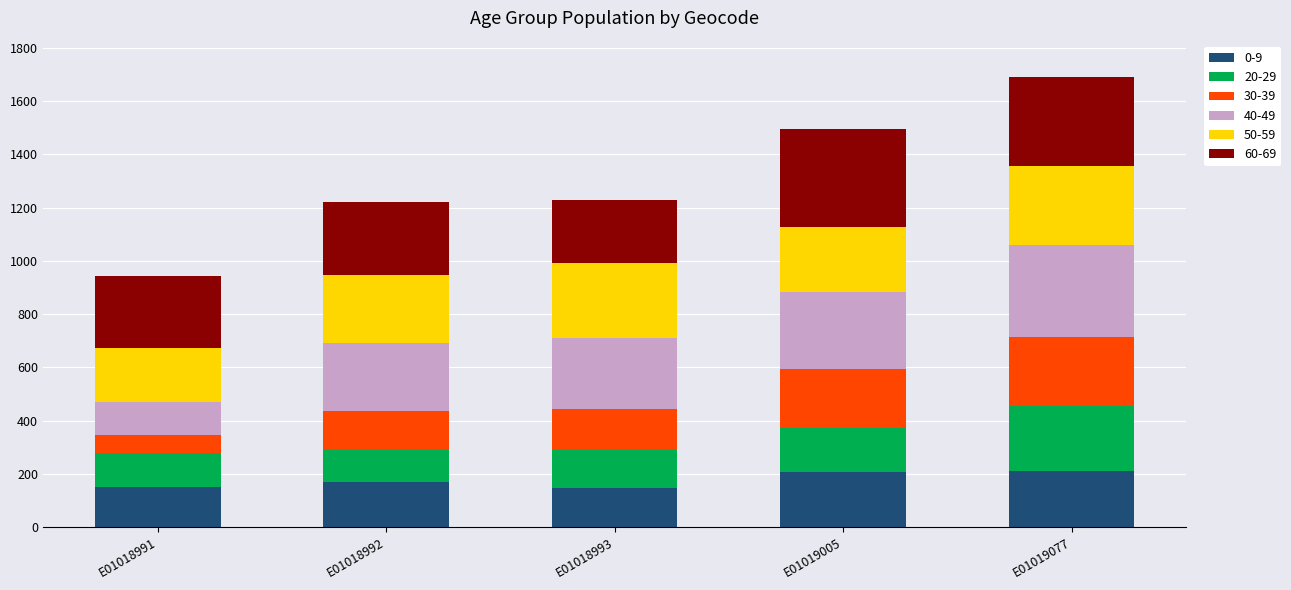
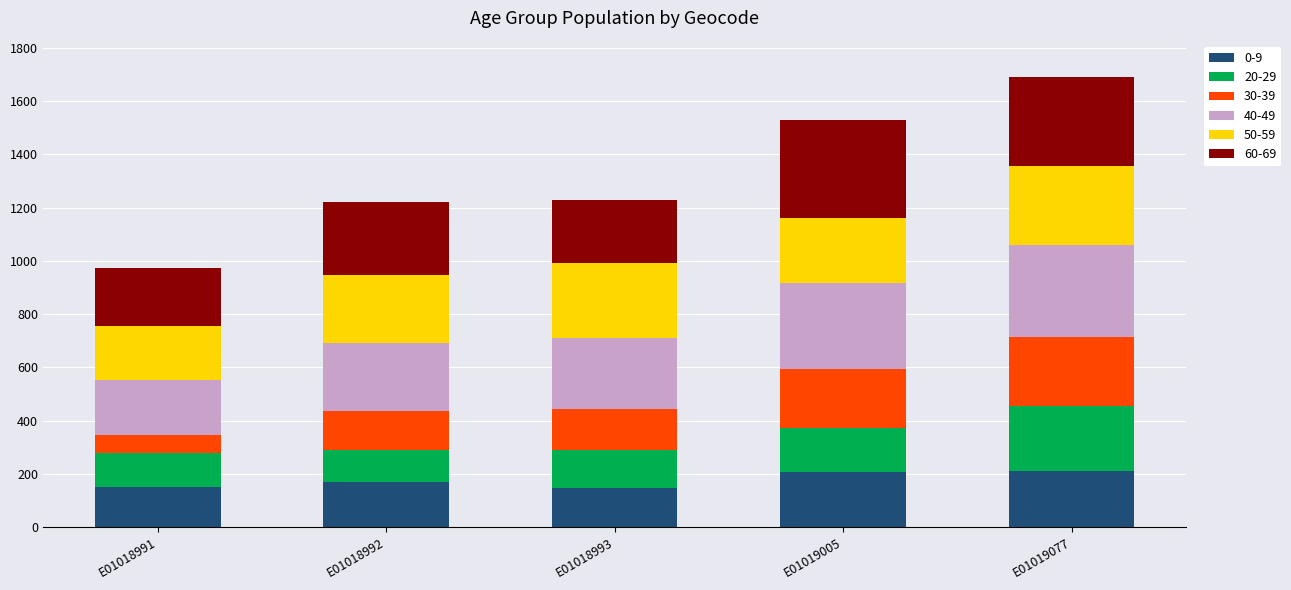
40-49, E01018991: 130 -> 210
60-69, E01018991: 270 -> 220
40-49, E01019005: 290 -> 320
